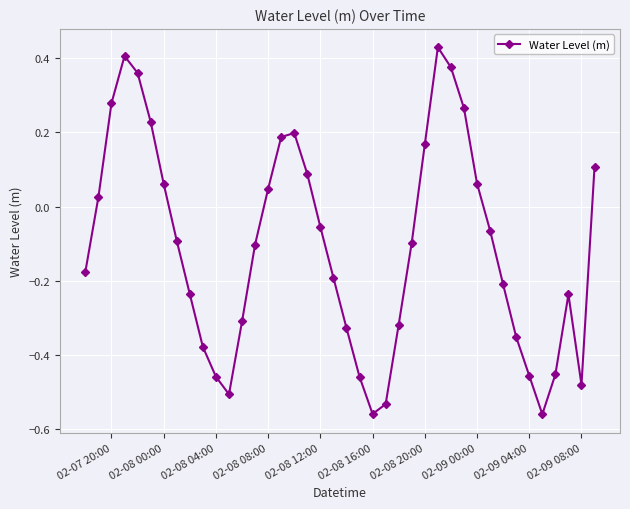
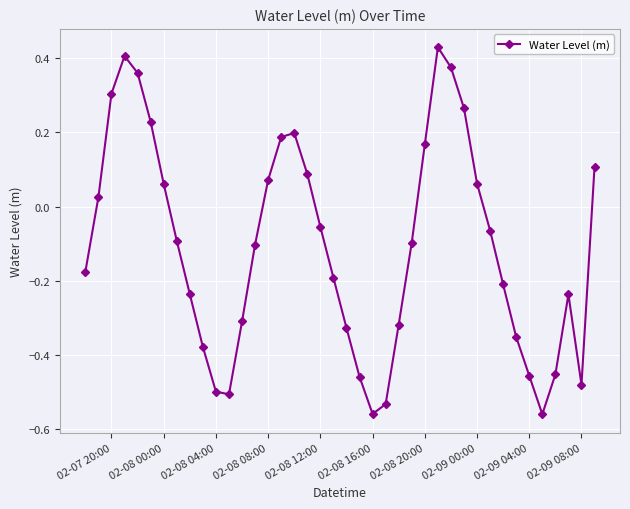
02-07 20:00: 0.28 -> 0.30
02-08 04:00: -0.46 -> -0.50
02-08 08:00: 0.05 -> 0.07
